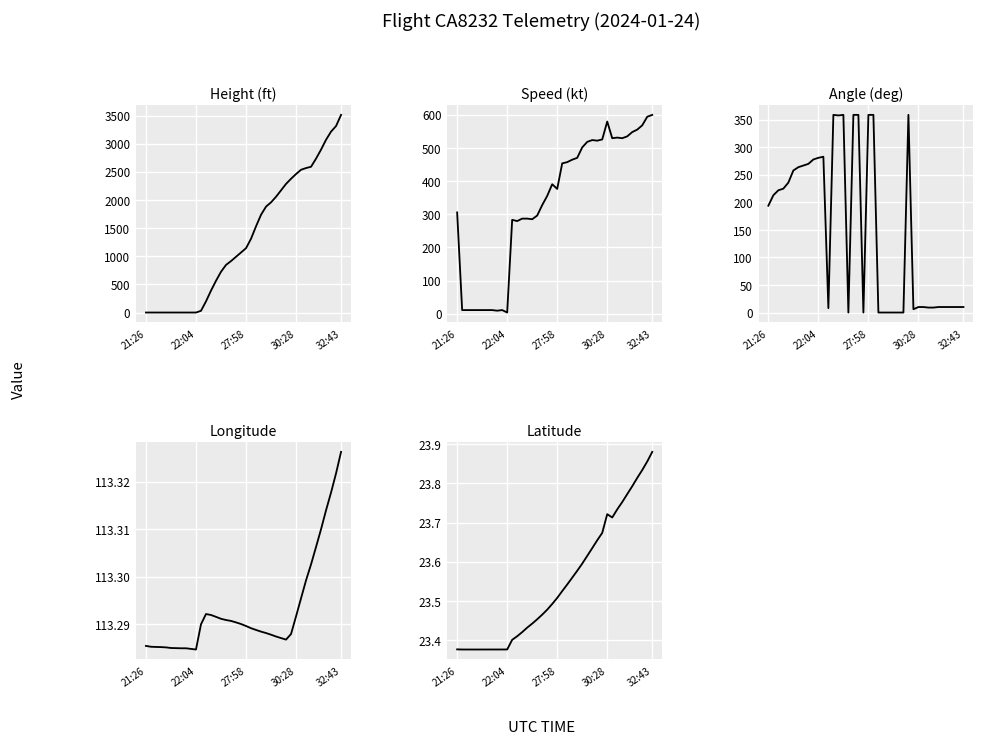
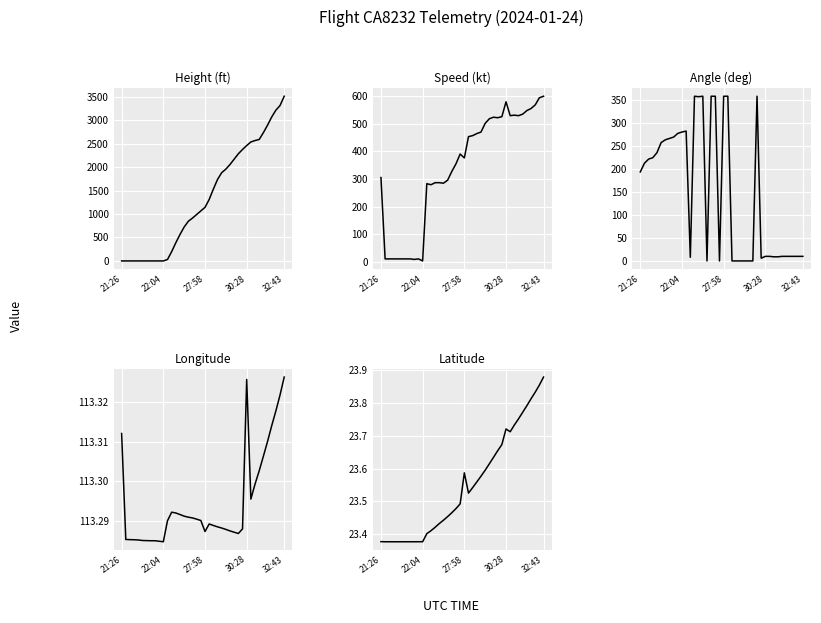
Longitude, 21:26: 113.285 -> 113.312
Longitude, 27:58: 113.290 -> 113.287
Longitude, 30:28: 113.292 -> 113.326
Latitude, 27:58: 23.51 -> 23.59
